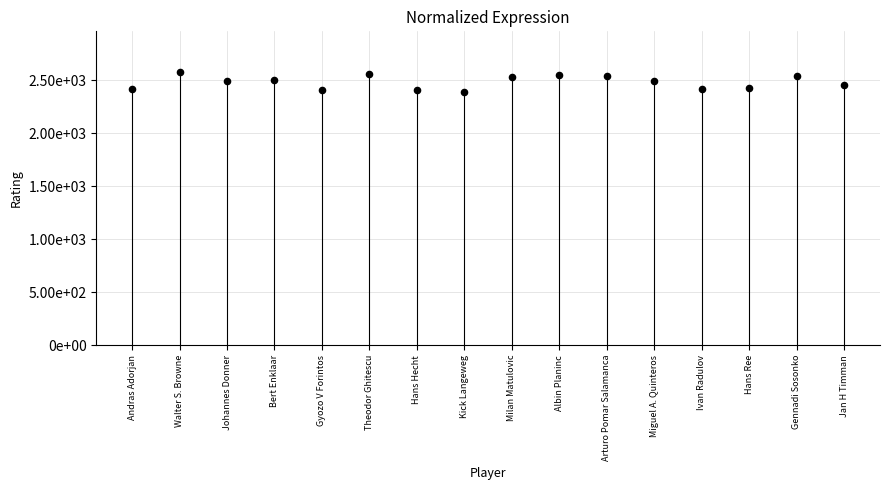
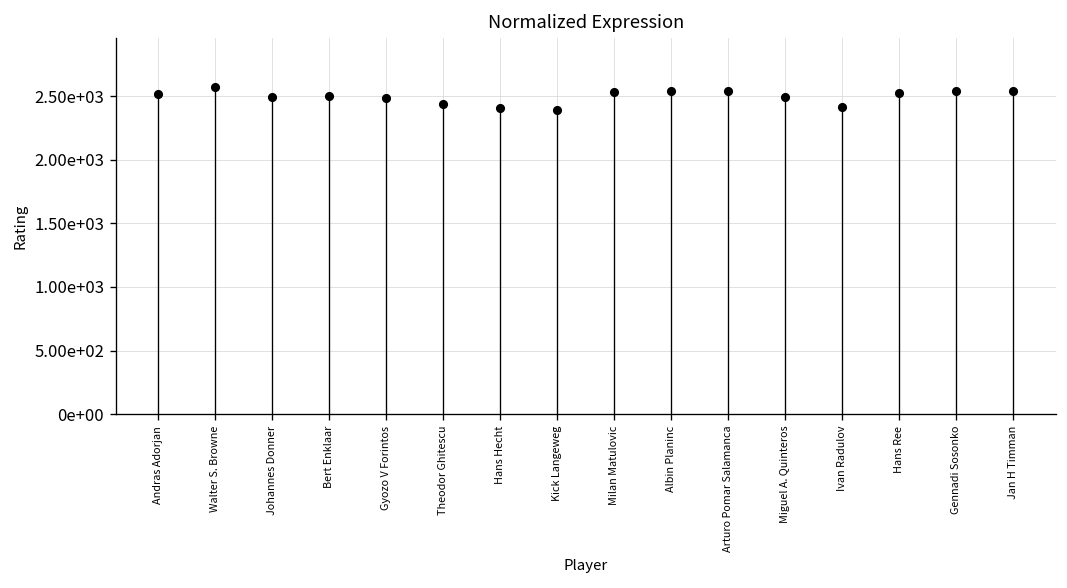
Andras Adorjan: 2420 -> 2520
Gyozo V Forintos: 2410 -> 2490
Theodor Ghitescu: 2560 -> 2440
Hans Ree: 2430 -> 2520
Jan H Timman: 2450 -> 2540
